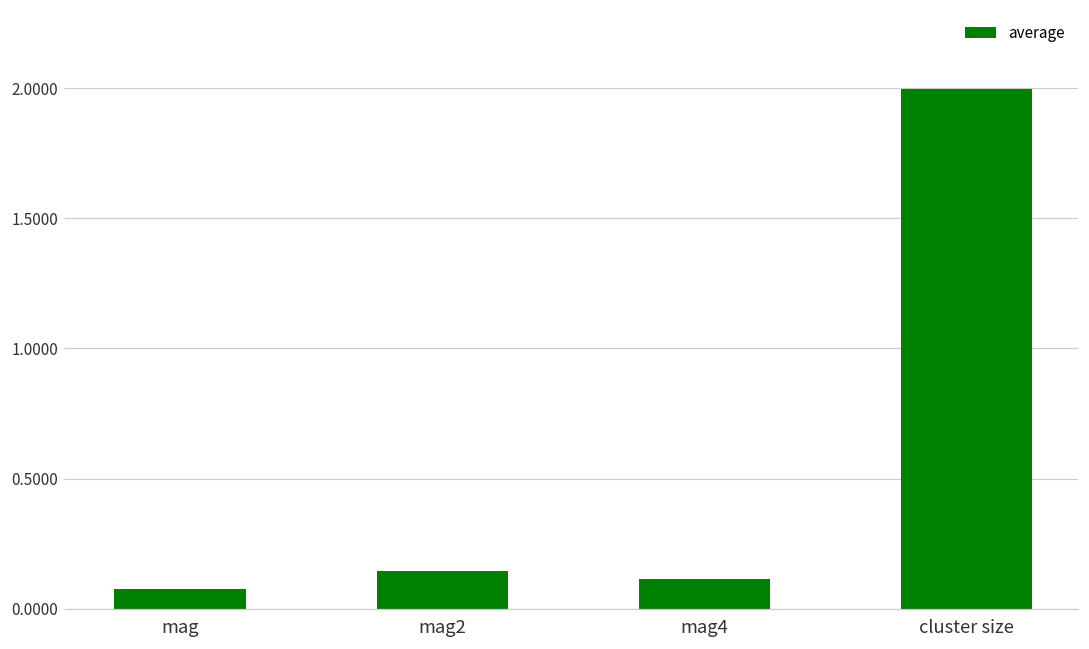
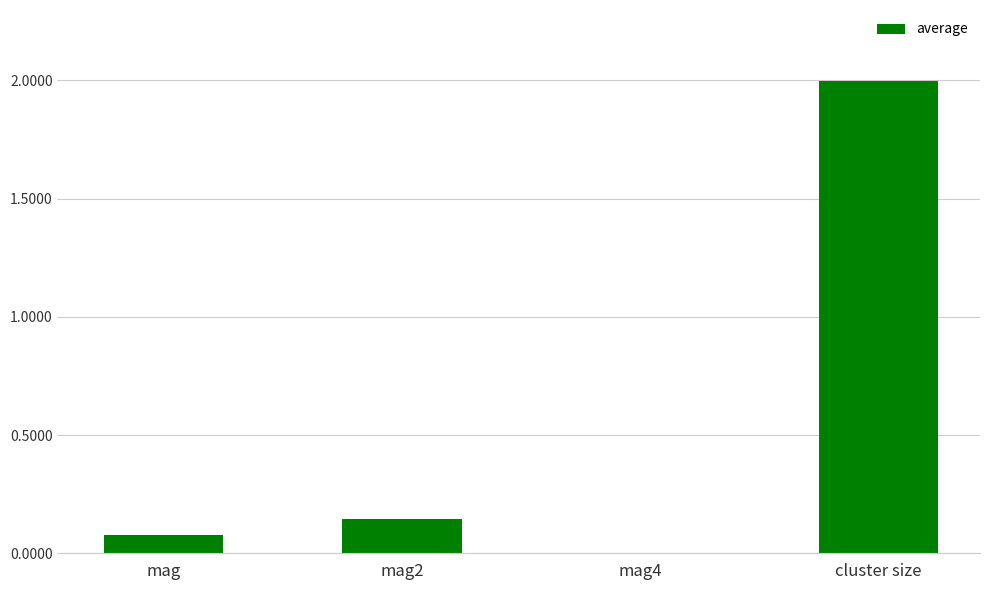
mag4: 0.12 -> 0.00
